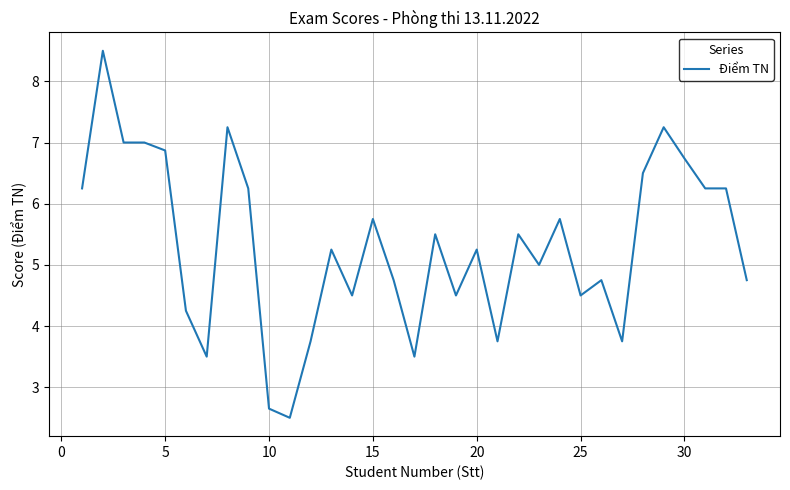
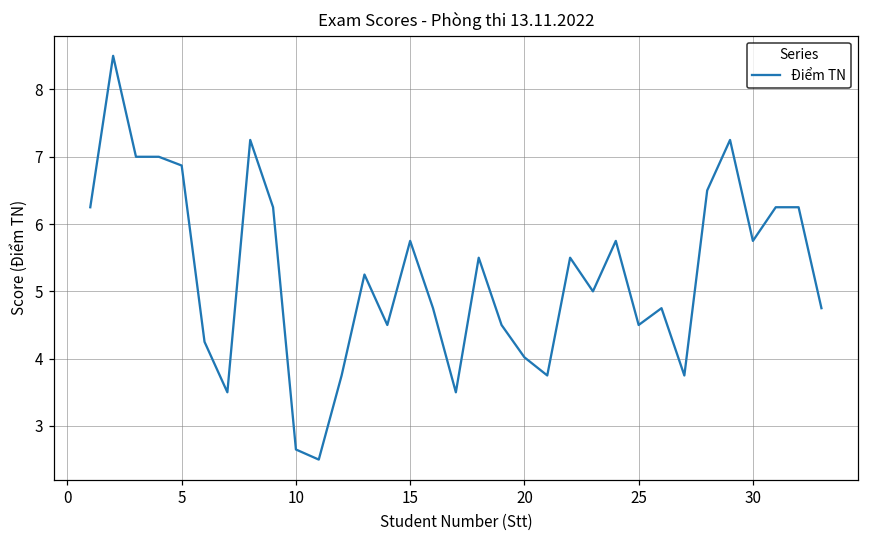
20: 5.3 -> 4.0
30: 6.7 -> 5.8
